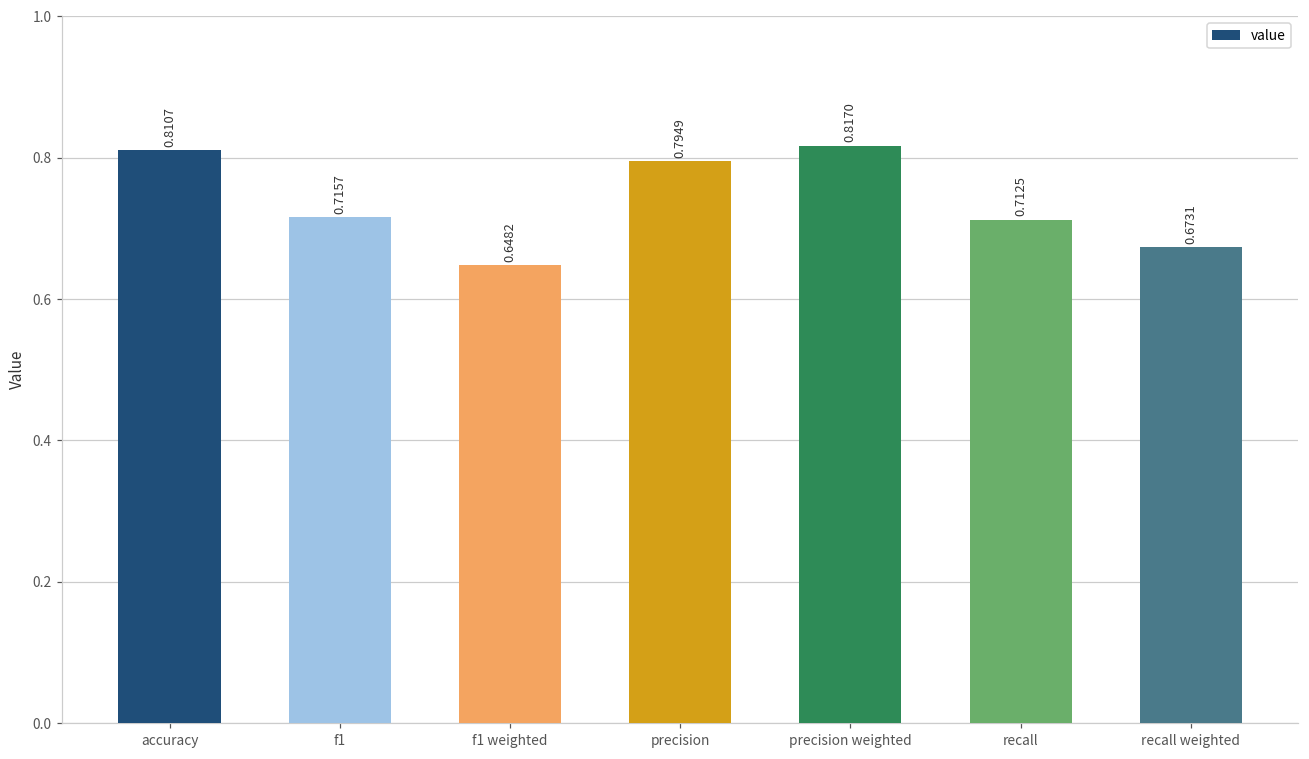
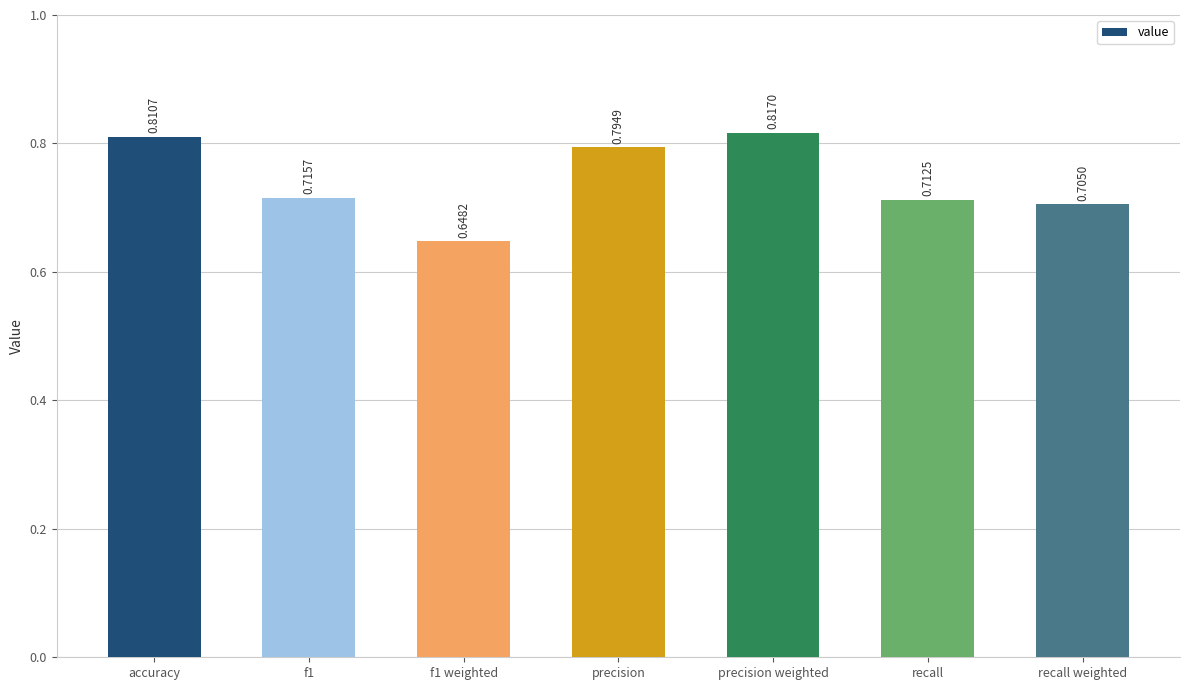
recall weighted: 0.6731 -> 0.7050
